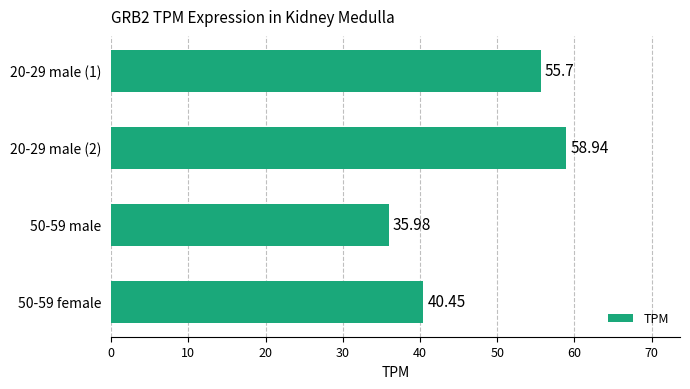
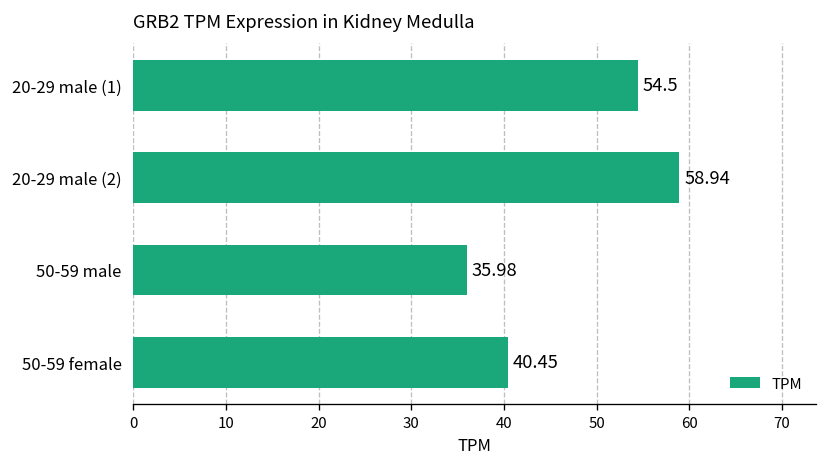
20-29 male (1): 55.7 -> 54.5
